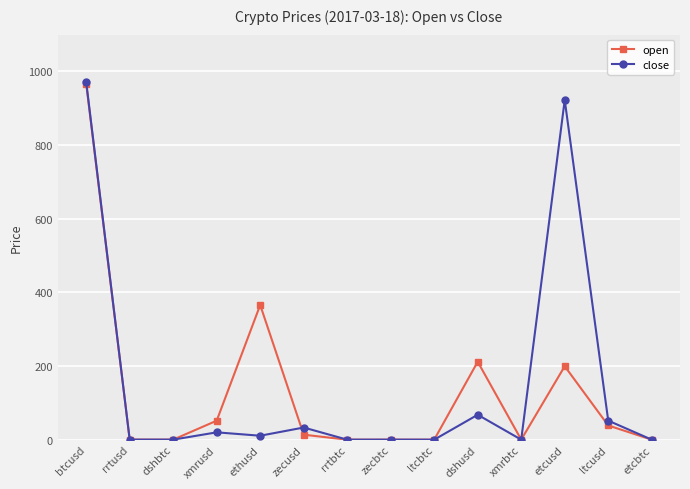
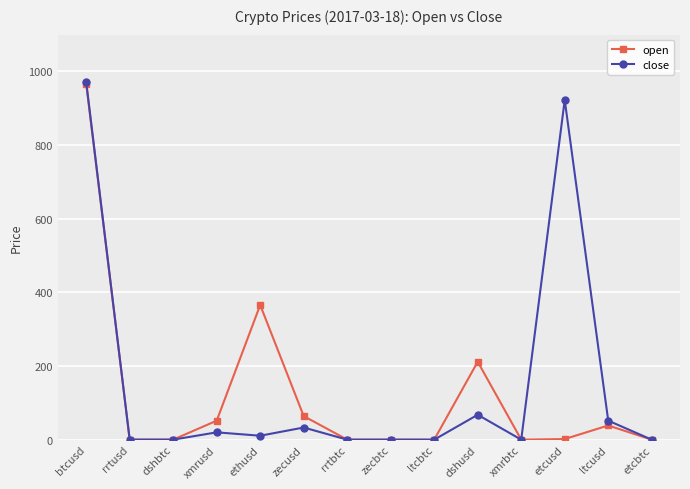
open, zecusd: 10 -> 60
open, etcusd: 200 -> 0
